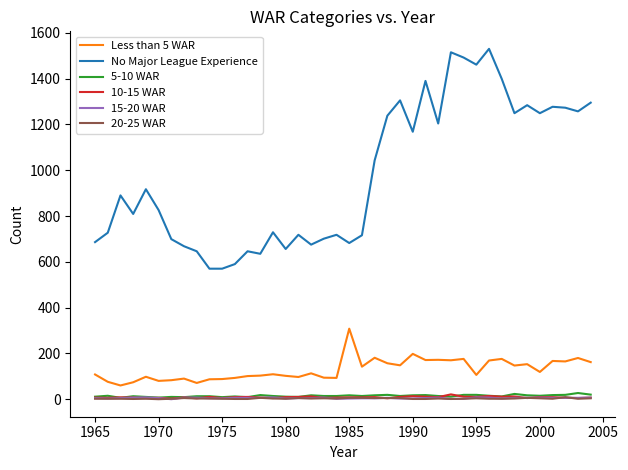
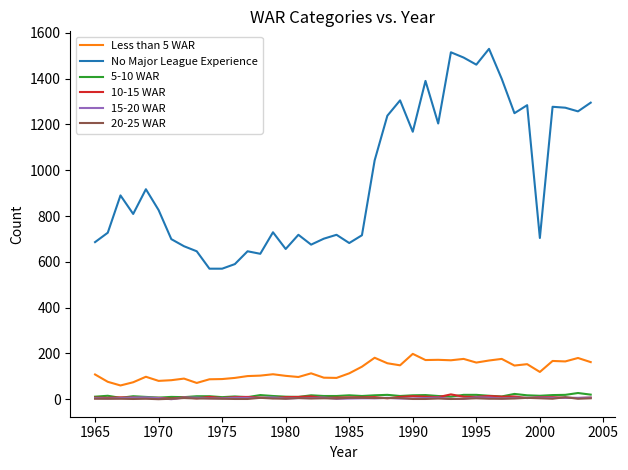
Less than 5 WAR, 1985: 310 -> 110
Less than 5 WAR, 1995: 110 -> 160
No Major League Experience, 2000: 1250 -> 700
